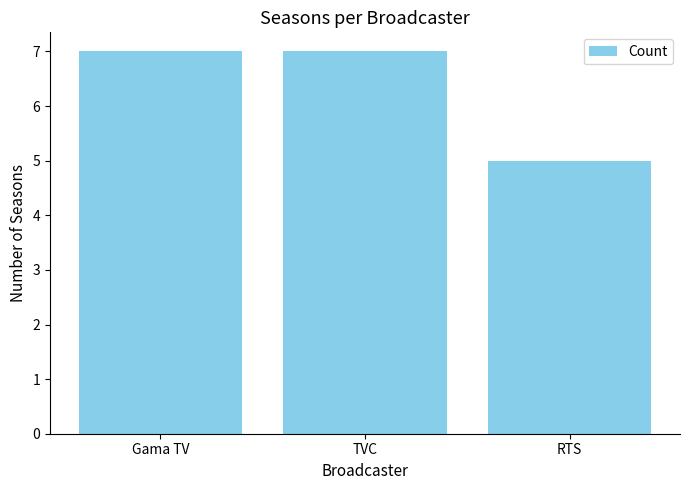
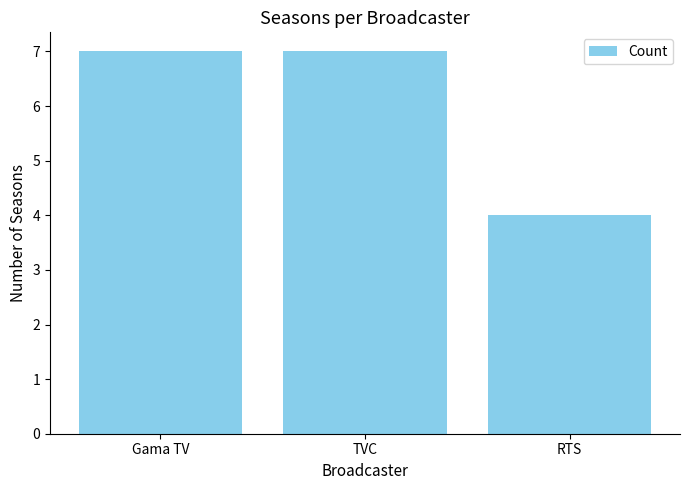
RTS: 5 -> 4
